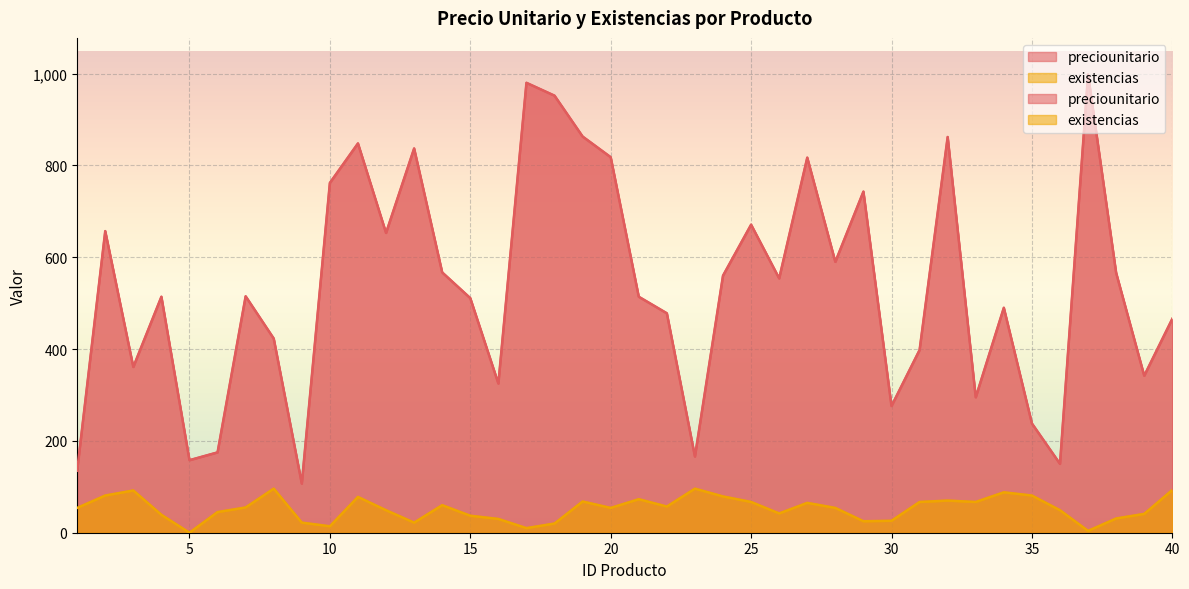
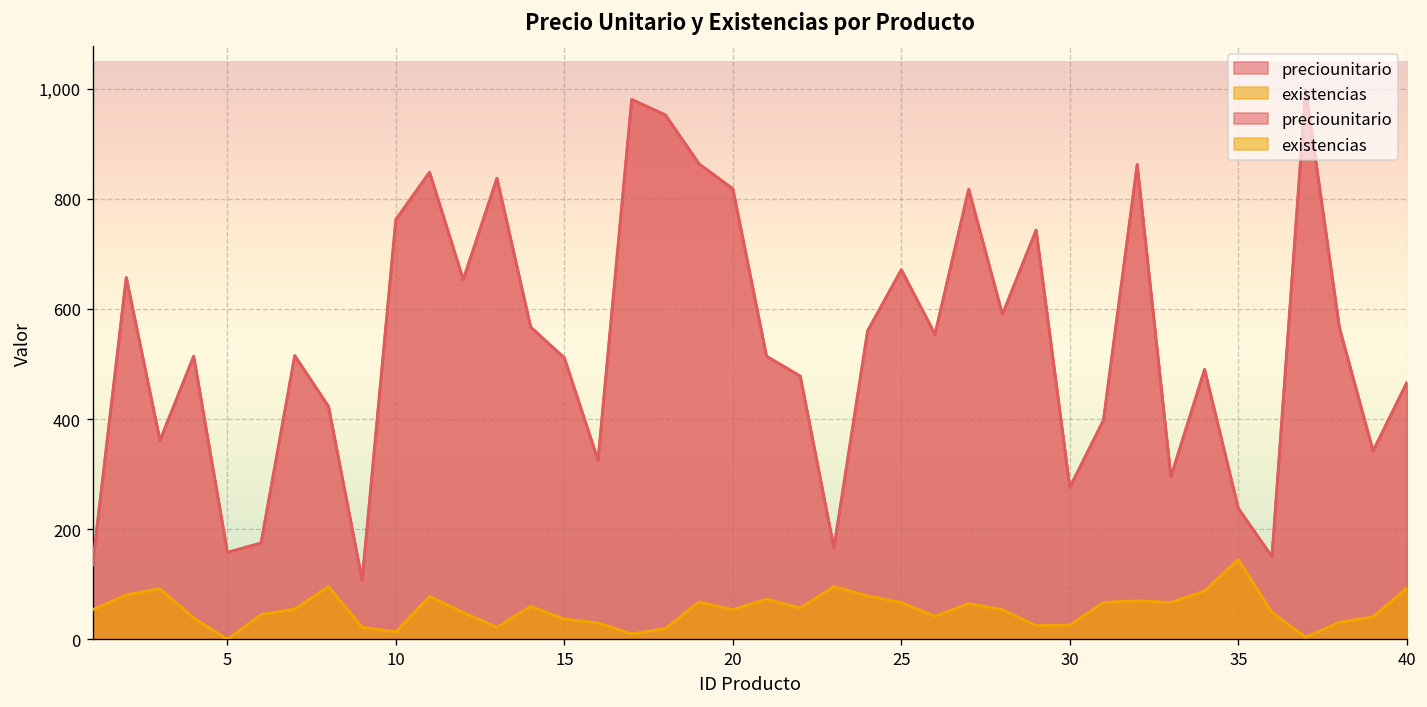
existencias, 35: 80 -> 150
